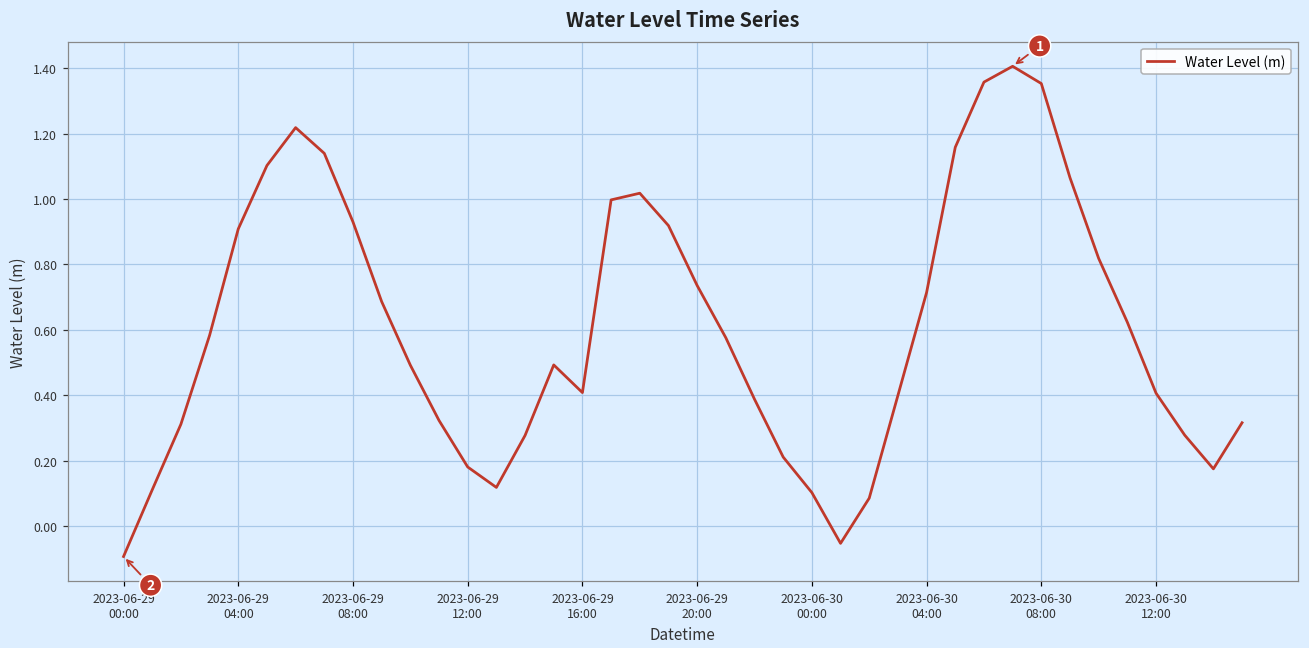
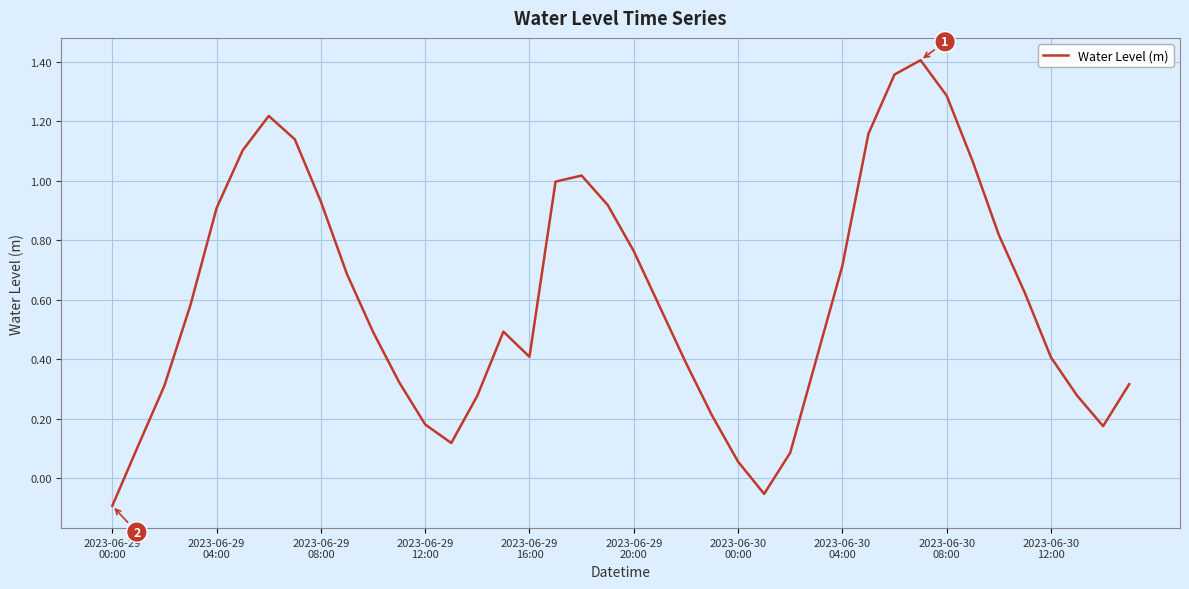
2023-06-29 20:00: 0.74 -> 0.76
2023-06-30 00:00: 0.10 -> 0.06
2023-06-30 08:00: 1.35 -> 1.29
